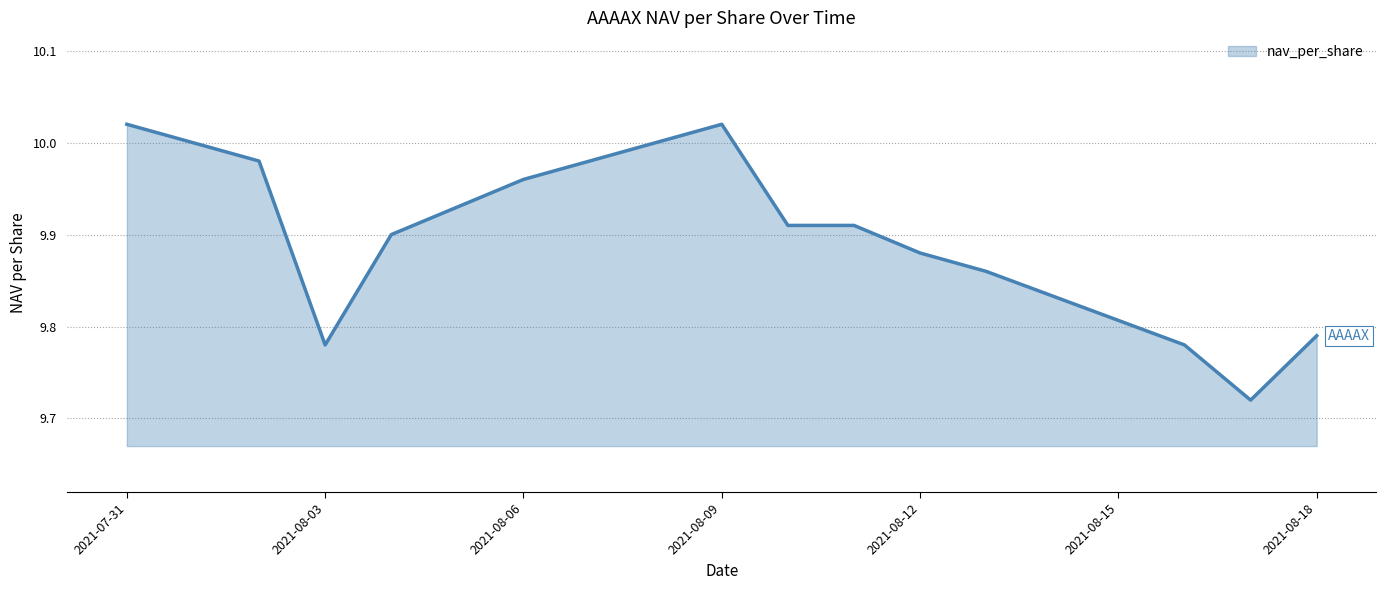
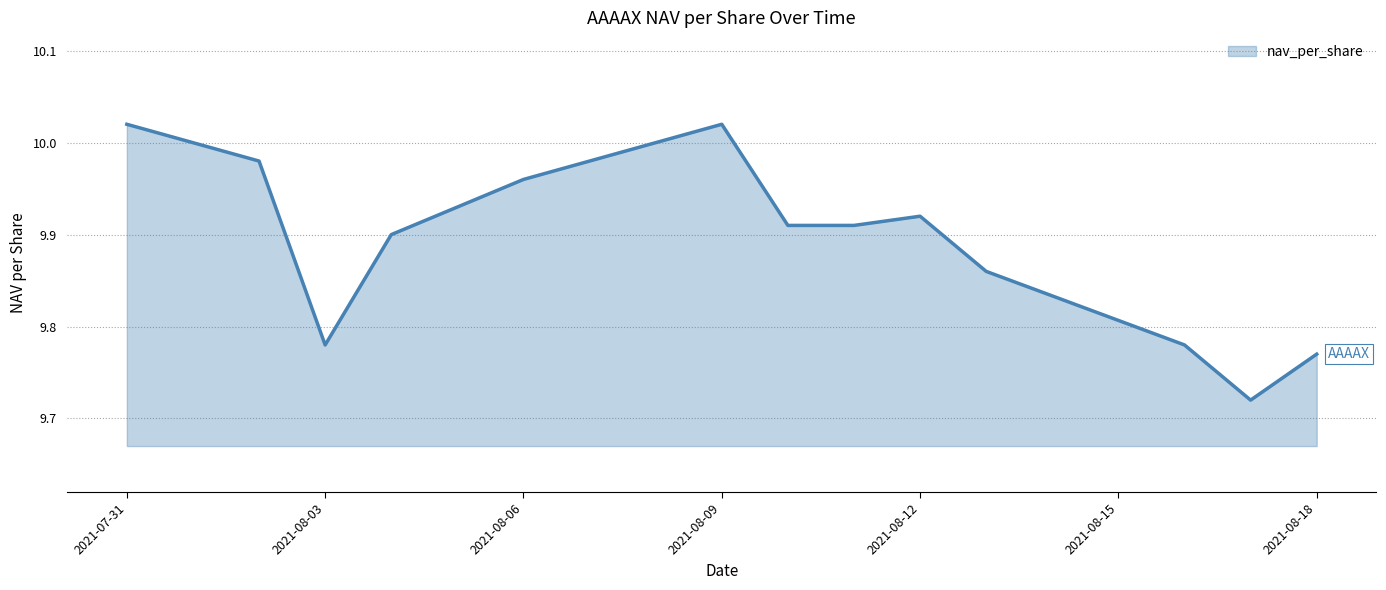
2021-08-12: 9.88 -> 9.92
2021-08-18: 9.79 -> 9.77
